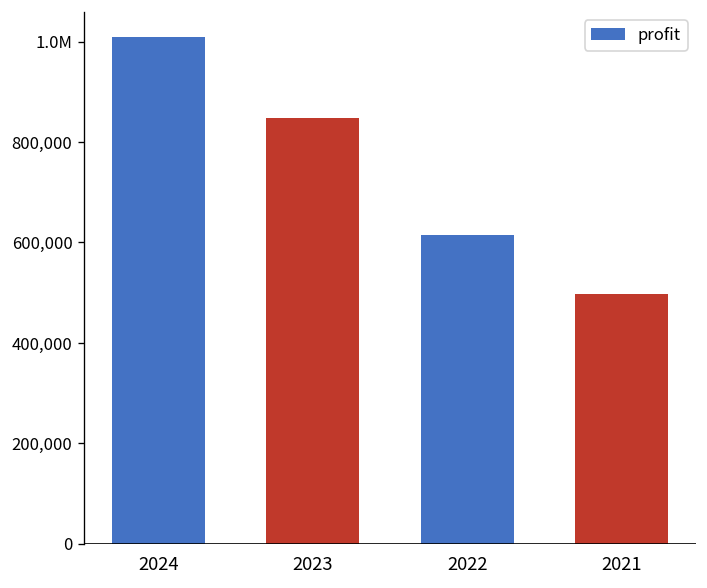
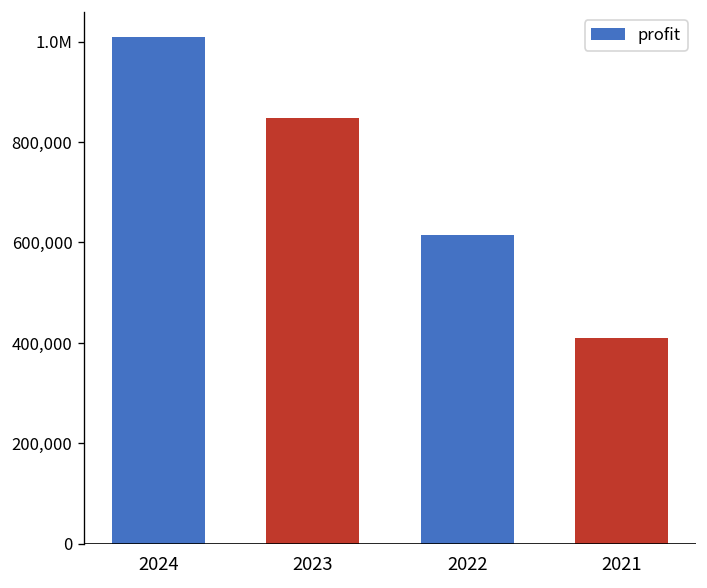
2021: 500,000 -> 410,000
